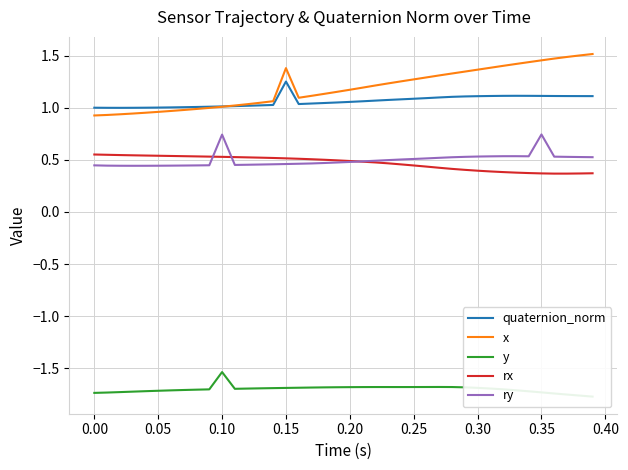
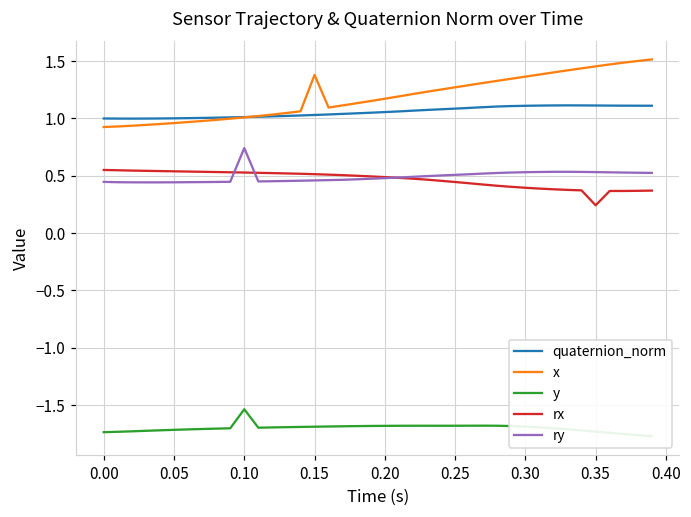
quaternion_norm, 0.15: 1.25 -> 1.03
rx, 0.35: 0.37 -> 0.24
ry, 0.35: 0.74 -> 0.53
